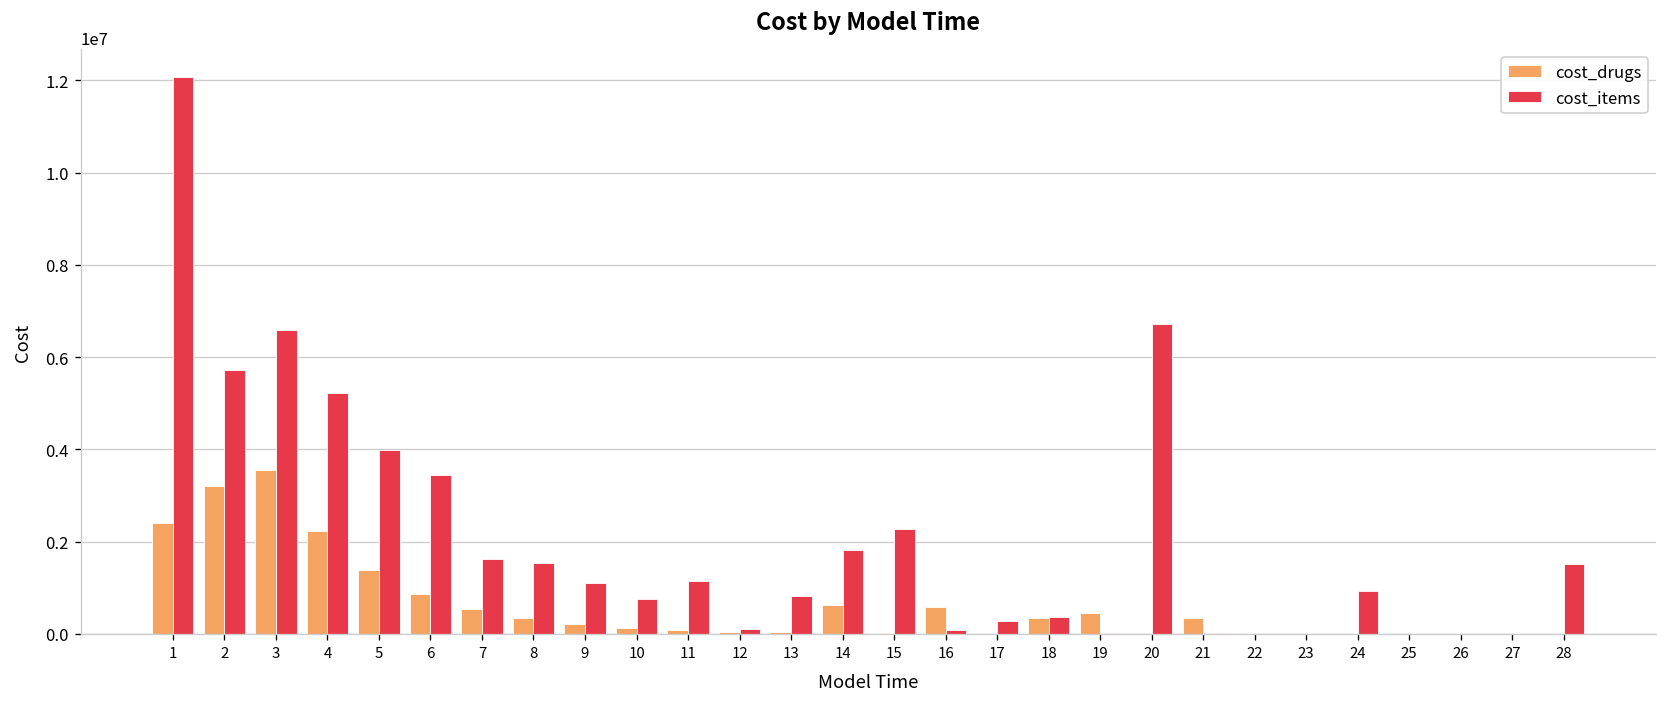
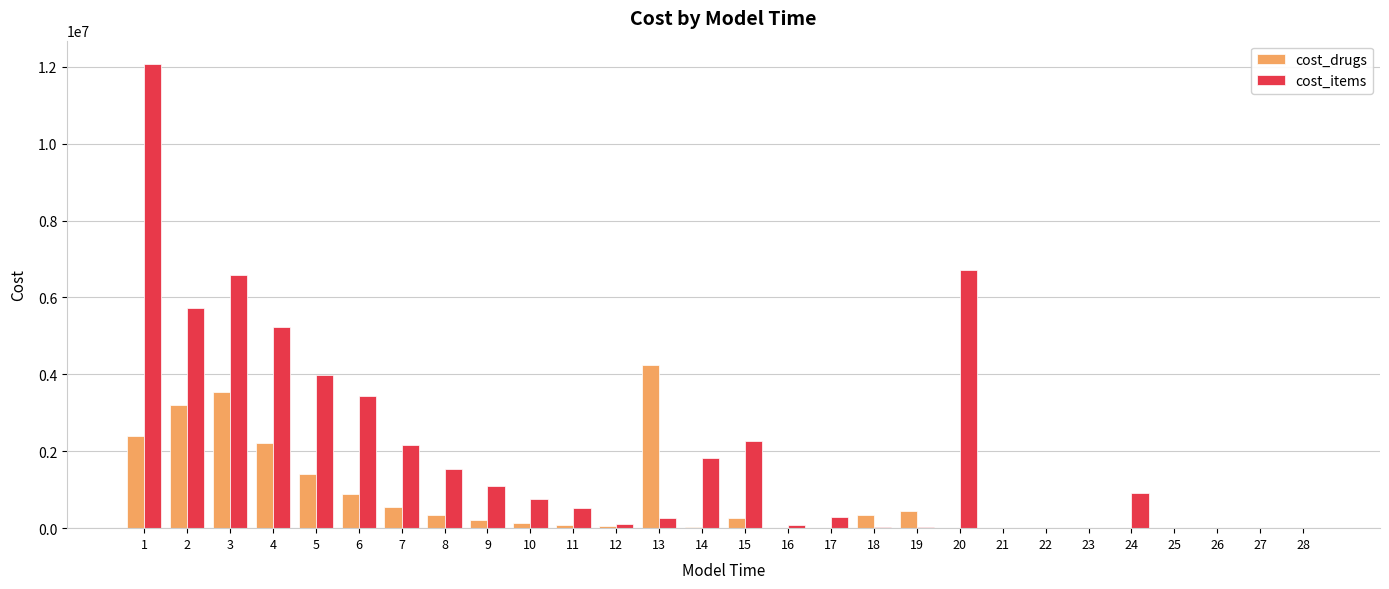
cost_items, 7: 1600000 -> 2200000
cost_items, 11: 1100000 -> 500000
cost_drugs, 13: 0 -> 4200000
cost_items, 13: 800000 -> 300000
cost_drugs, 14: 600000 -> 0
cost_drugs, 15: 0 -> 300000
cost_drugs, 16: 600000 -> 0
cost_items, 18: 400000 -> 0
cost_drugs, 21: 300000 -> 0
cost_items, 28: 1500000 -> 0
